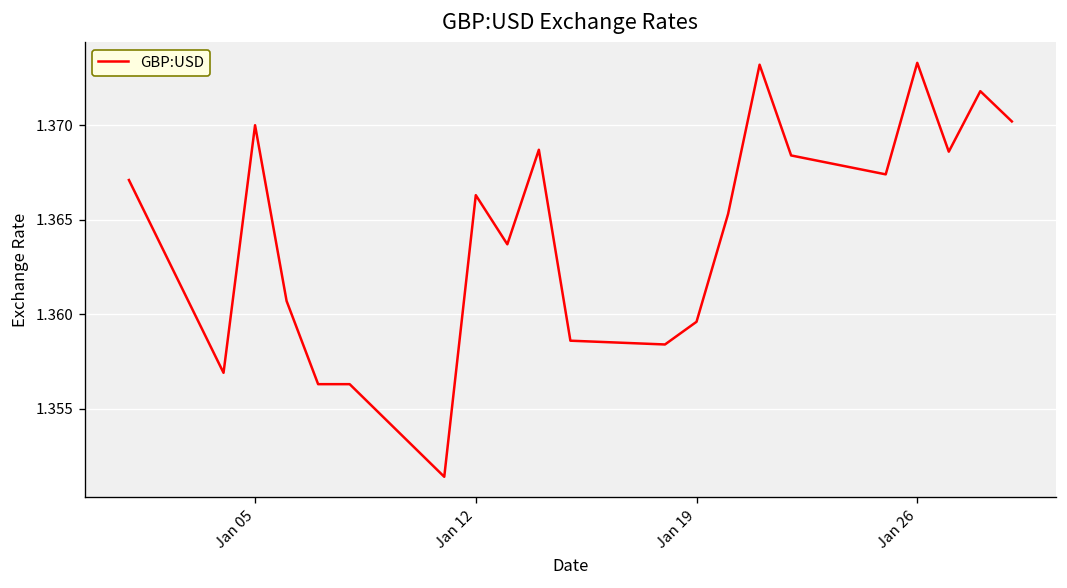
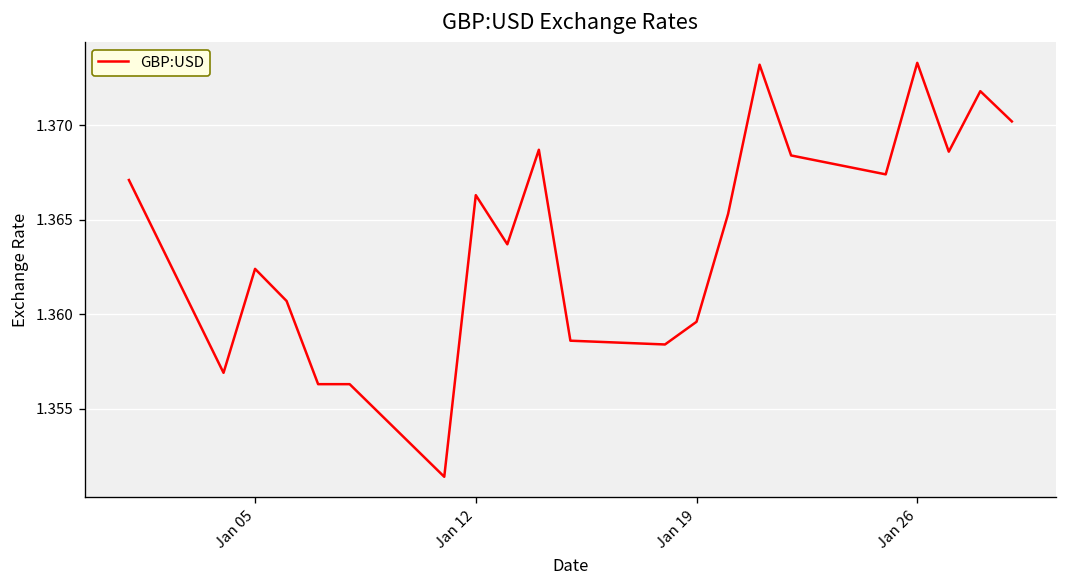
Jan 05: 1.3700 -> 1.3624
